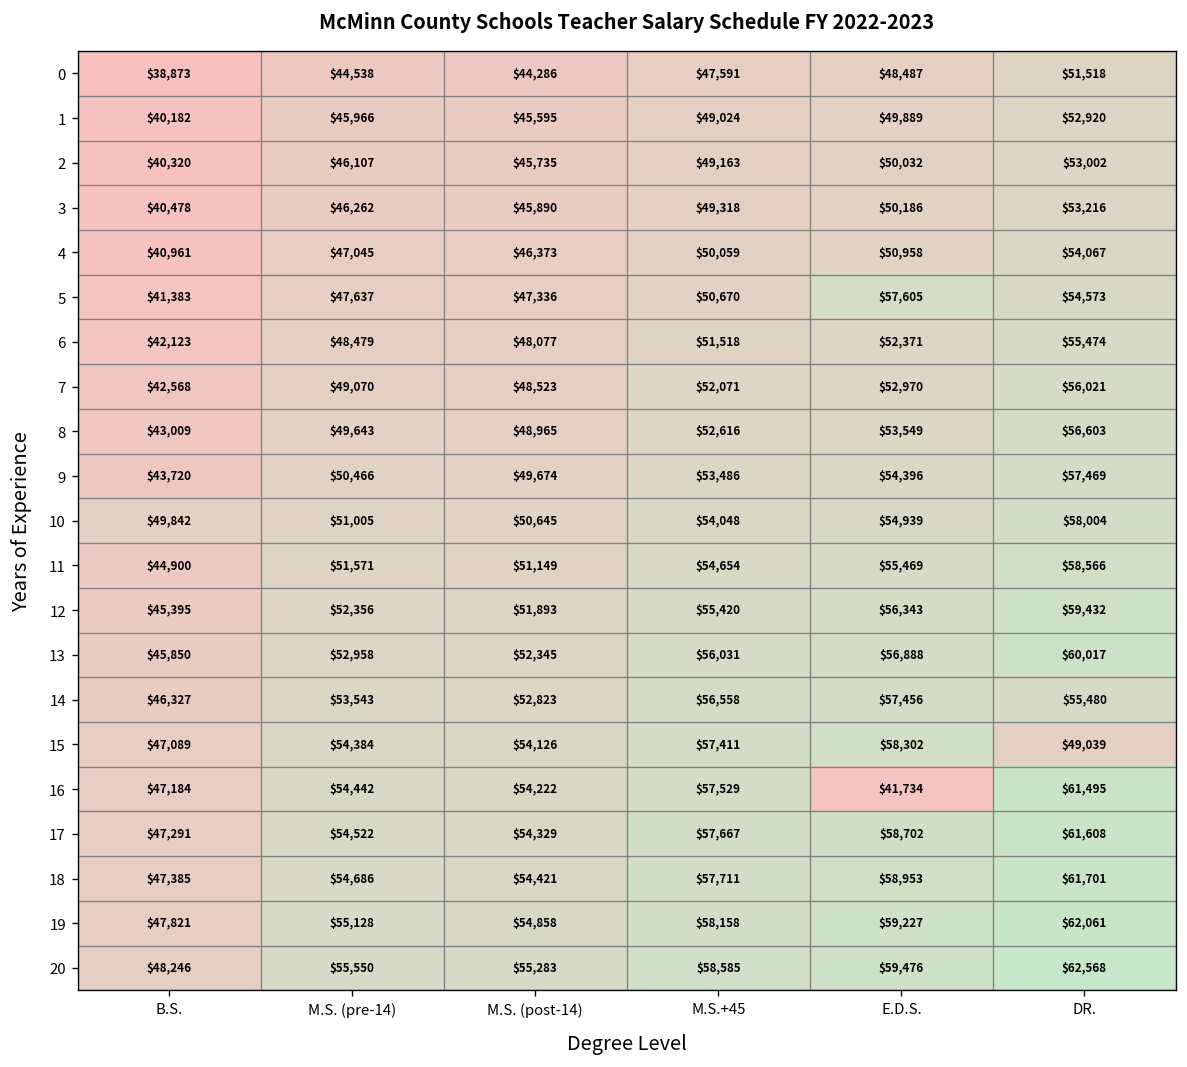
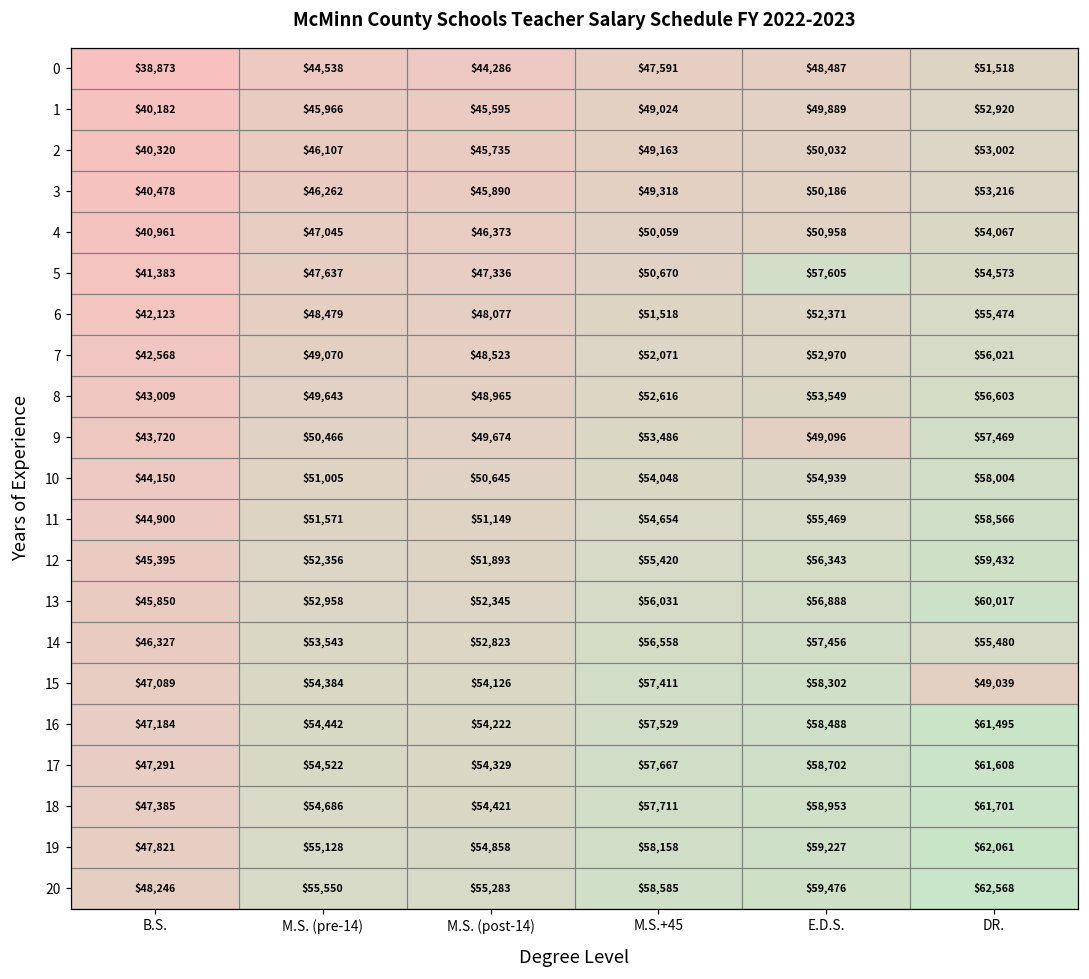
9, E.D.S.: $54,396 -> $49,096
10, B.S.: $49,842 -> $44,150
16, E.D.S.: $41,734 -> $58,488
